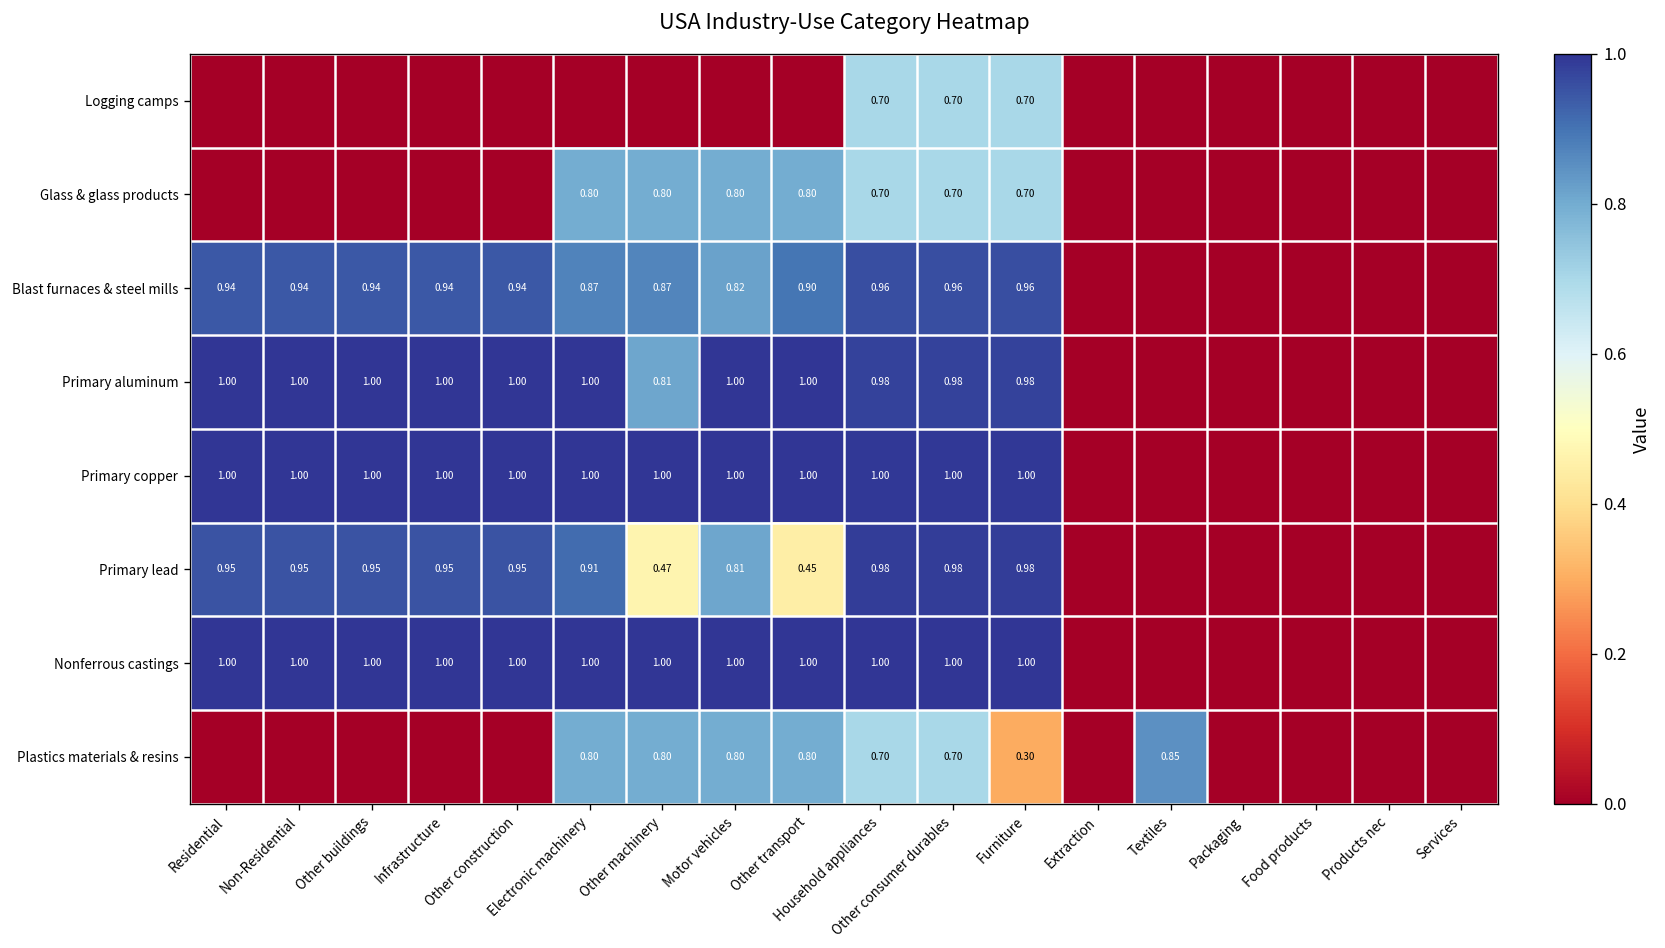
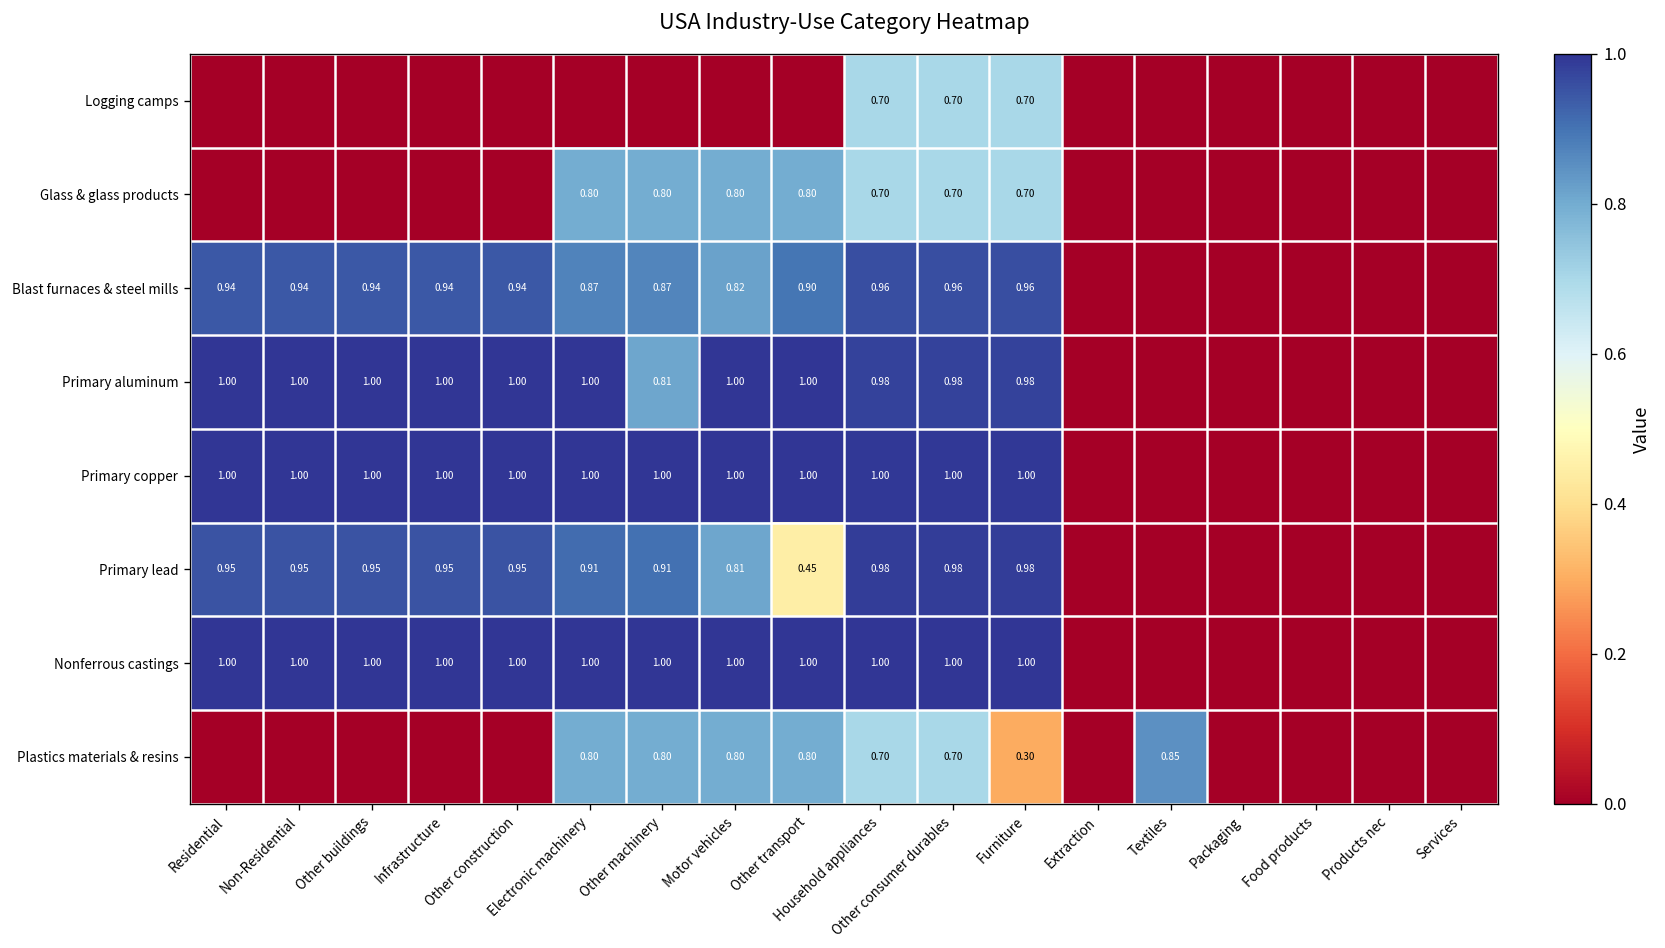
Primary lead, Other machinery: 0.47 -> 0.91
